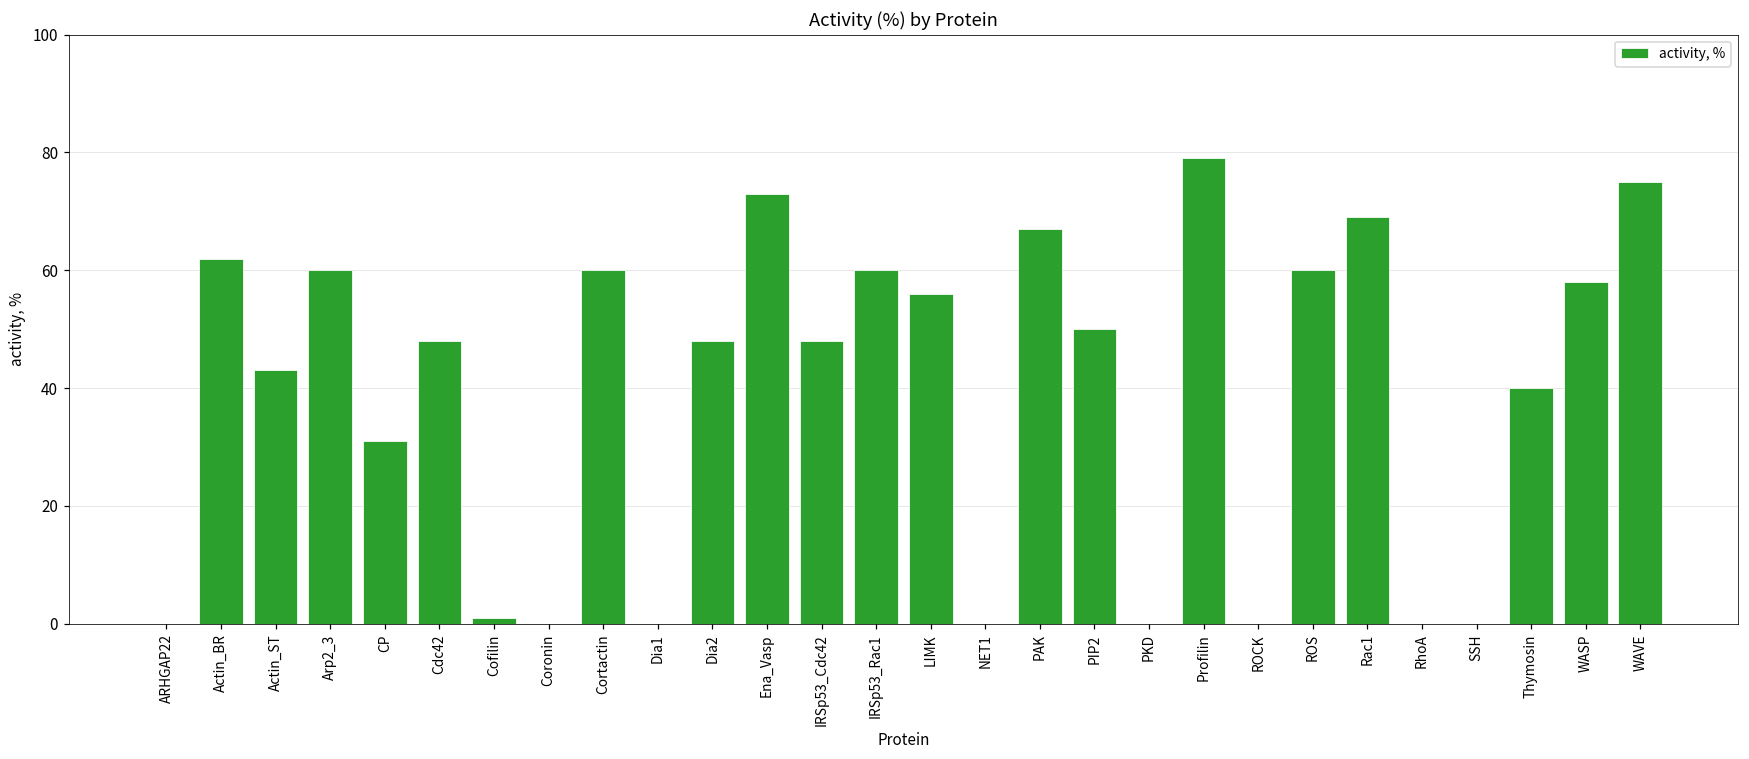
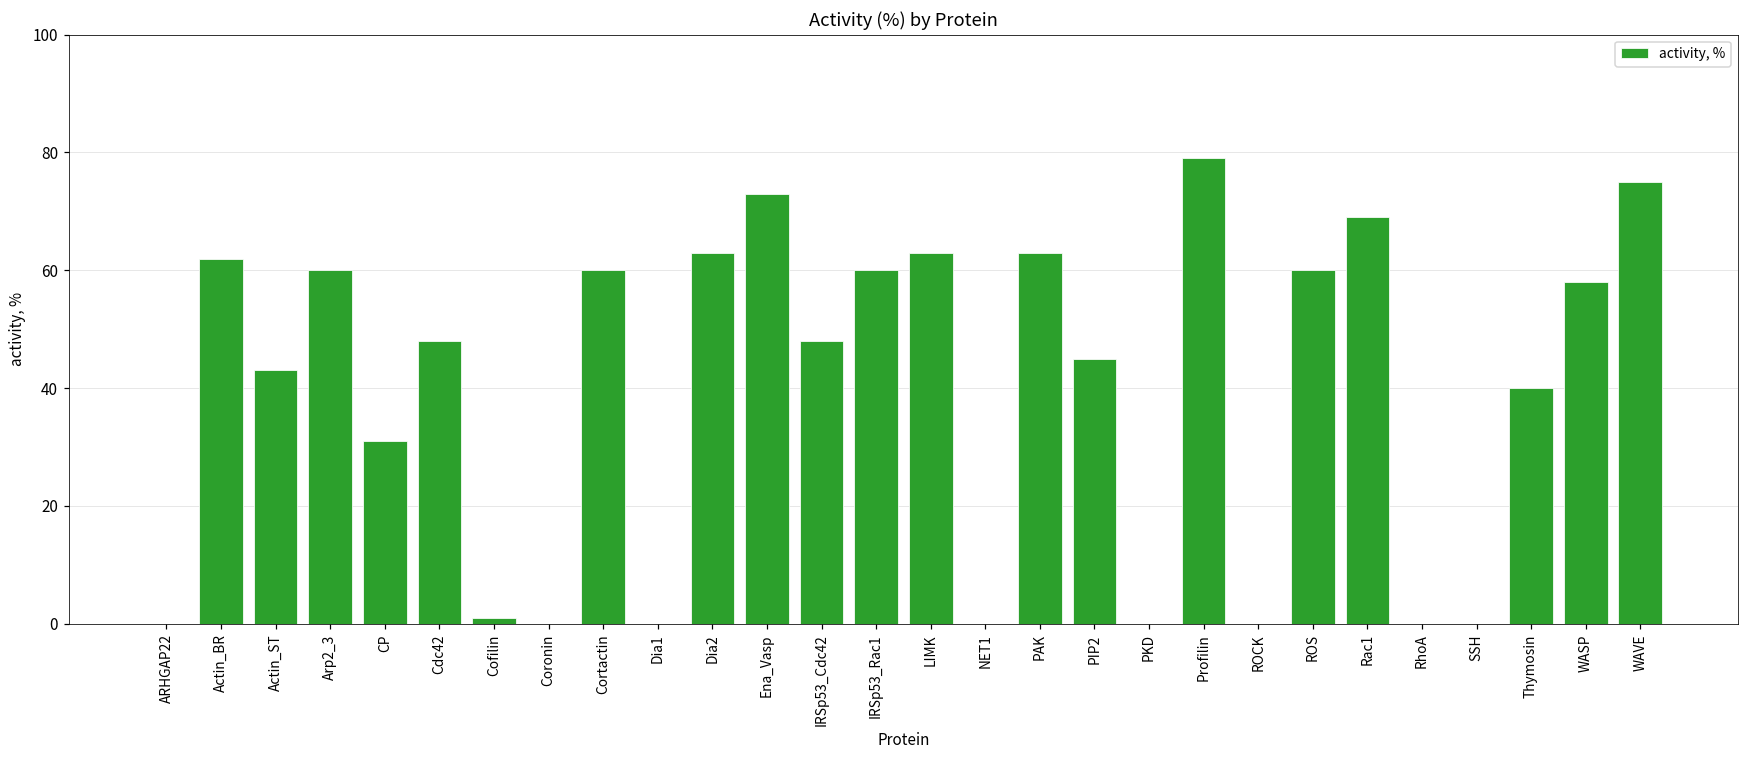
Dia2: 48 -> 63
LIMK: 56 -> 63
PAK: 67 -> 63
PIP2: 50 -> 45
